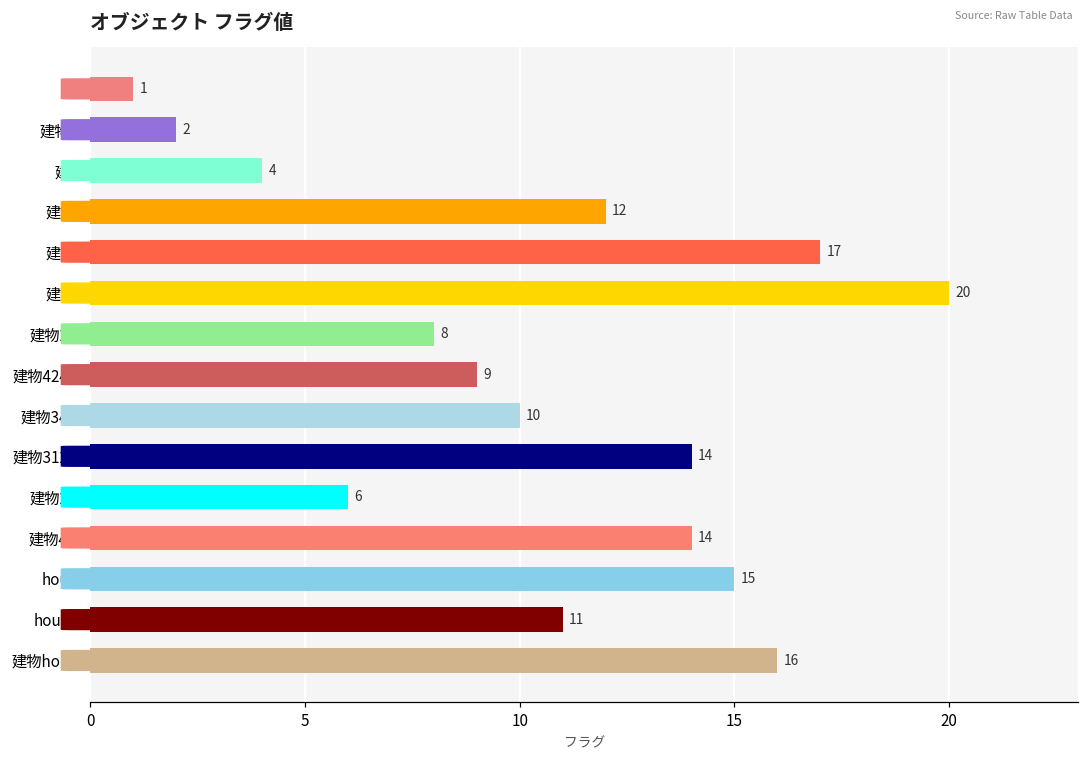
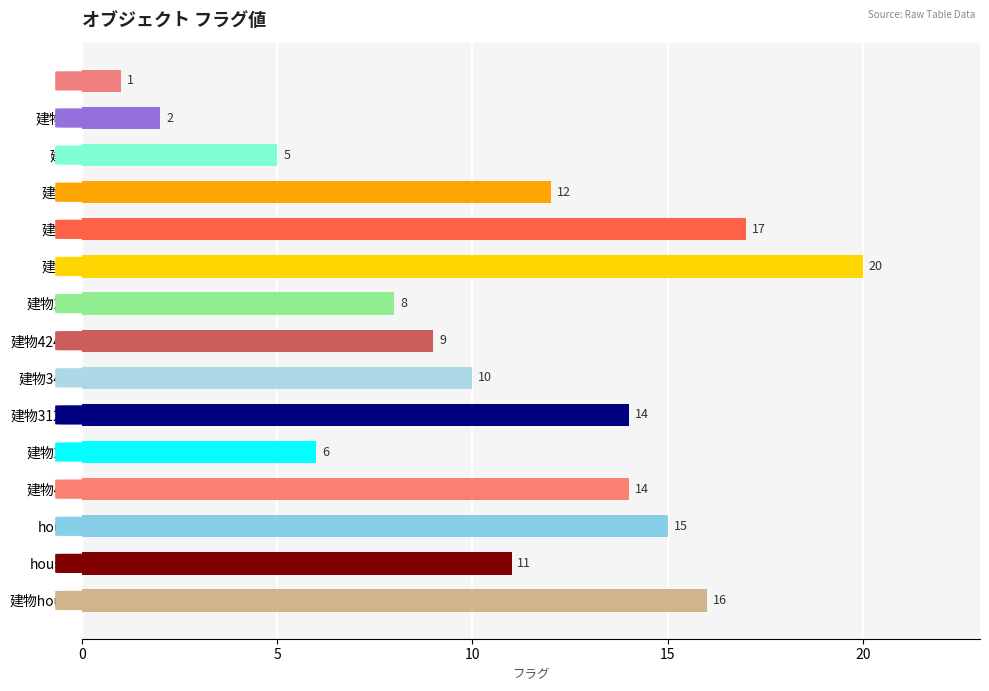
建物: 4 -> 5
